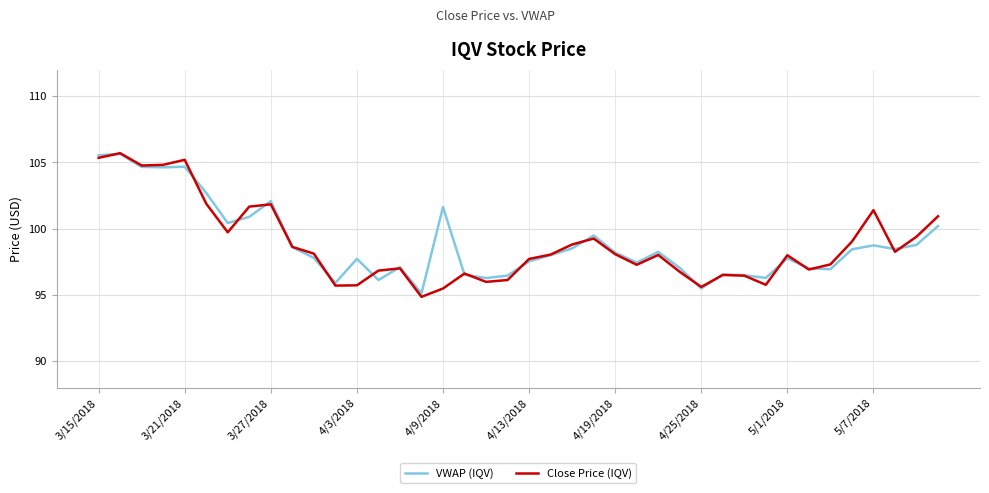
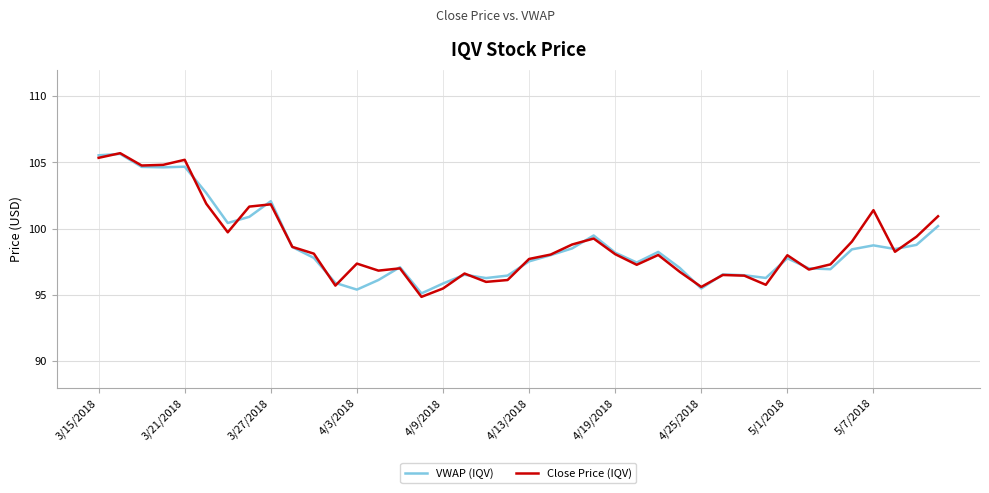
VWAP (IQV), 4/3/2018: 97.7 -> 95.4
Close Price (IQV), 4/3/2018: 95.7 -> 97.4
VWAP (IQV), 4/9/2018: 101.6 -> 95.9
